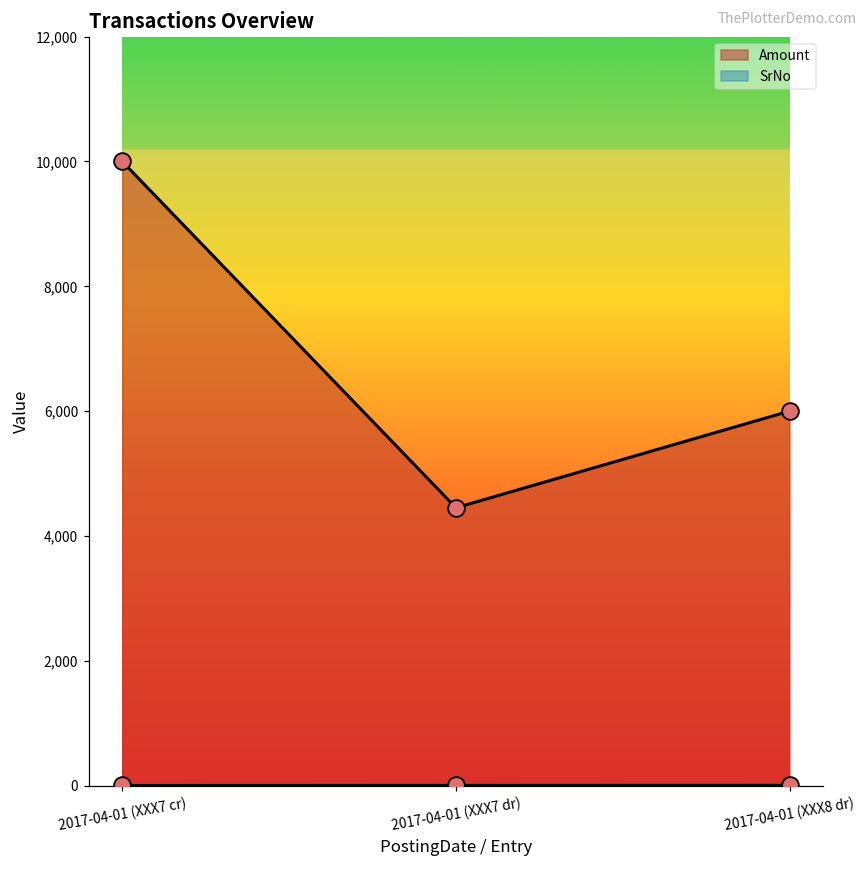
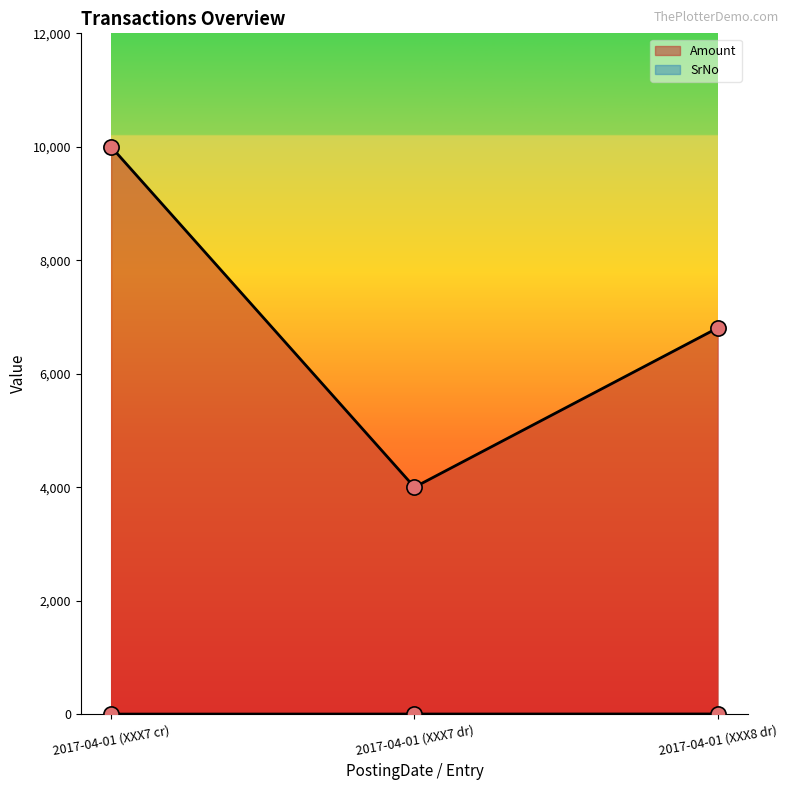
Amount, 2017-04-01 (XXX7 dr): 4,500 -> 4,000
Amount, 2017-04-01 (XXX8 dr): 6,000 -> 6,800
